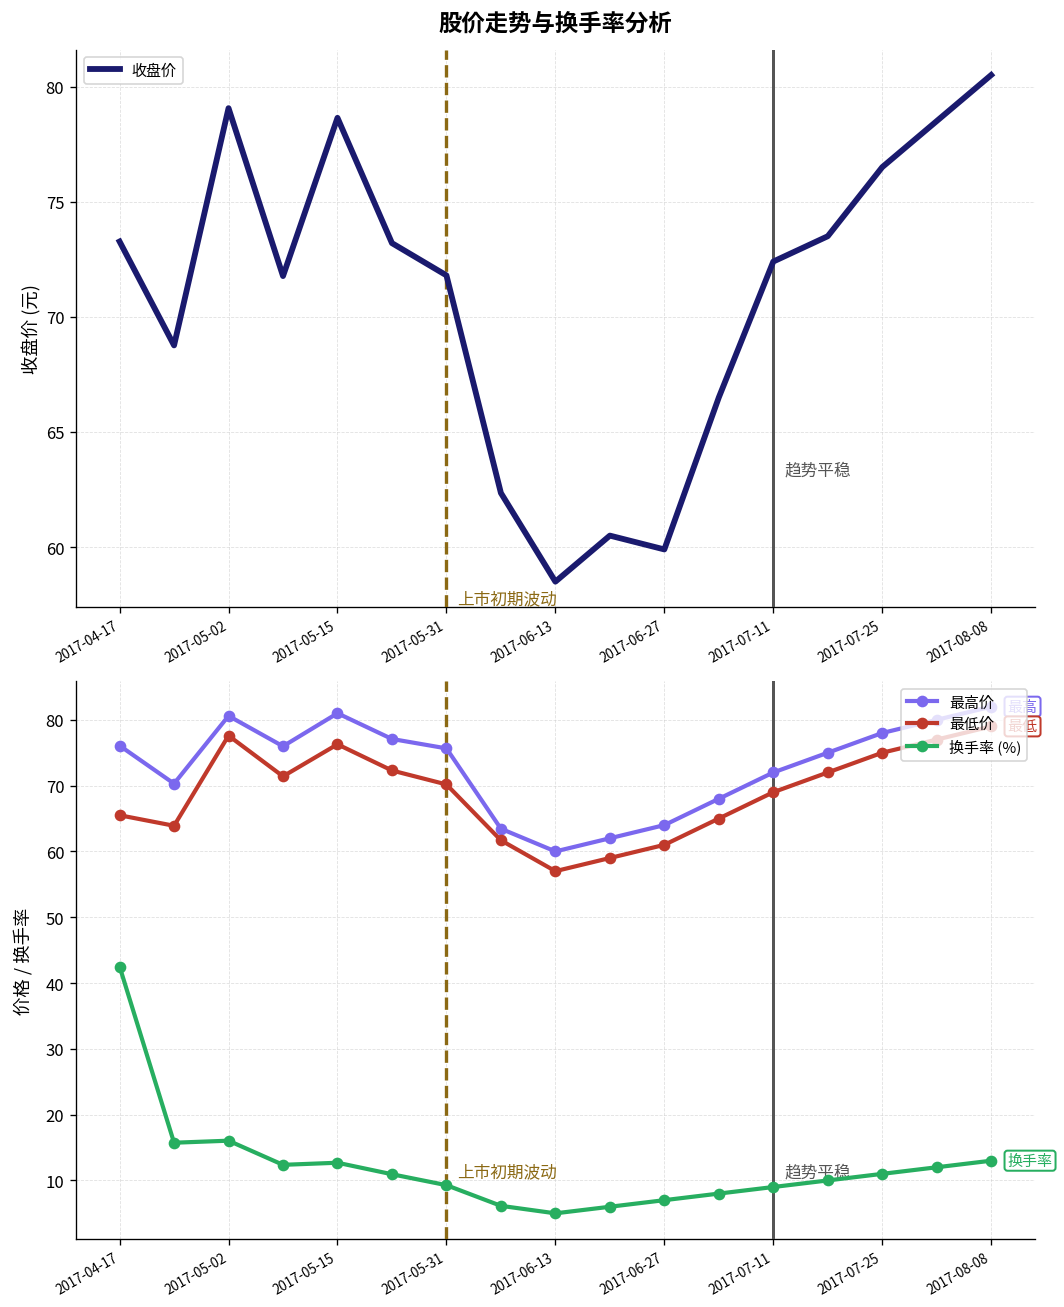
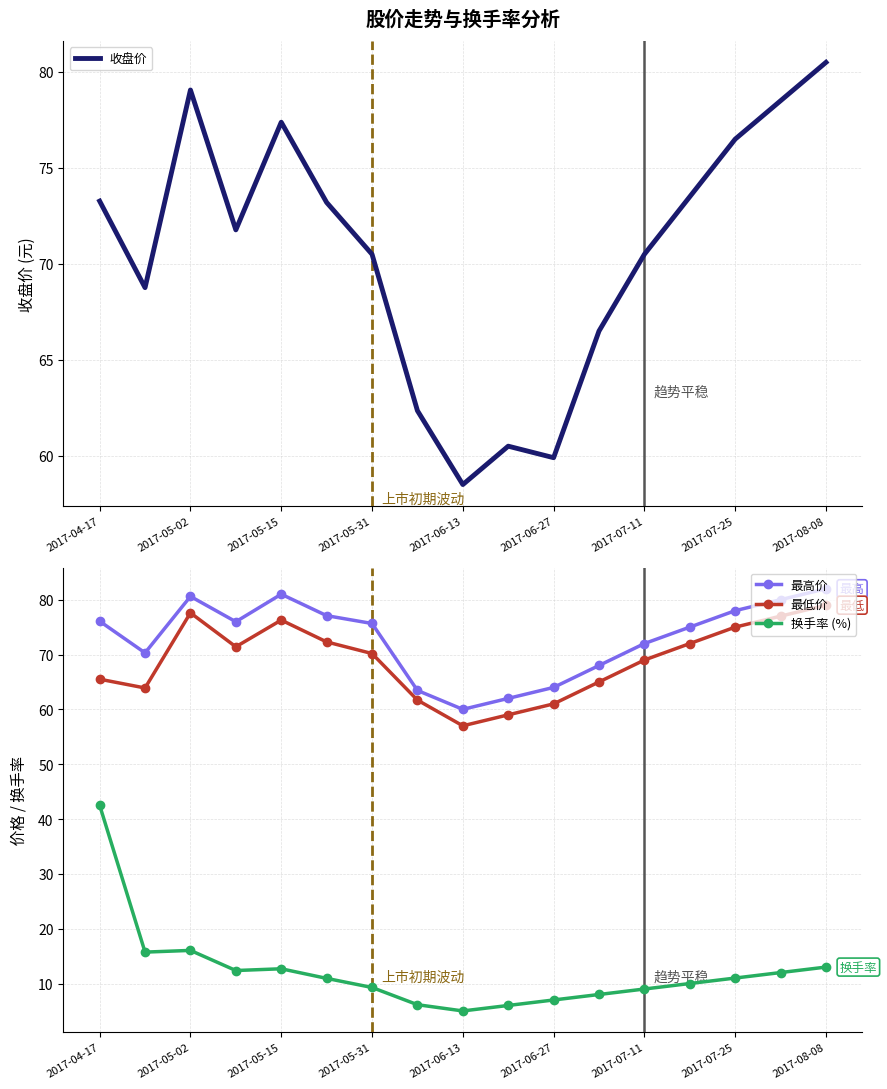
股价走势与换手率分析, 2017-05-15: 78.6 -> 77.4
股价走势与换手率分析, 2017-05-31: 71.8 -> 70.5
股价走势与换手率分析, 2017-07-11: 72.4 -> 70.5
